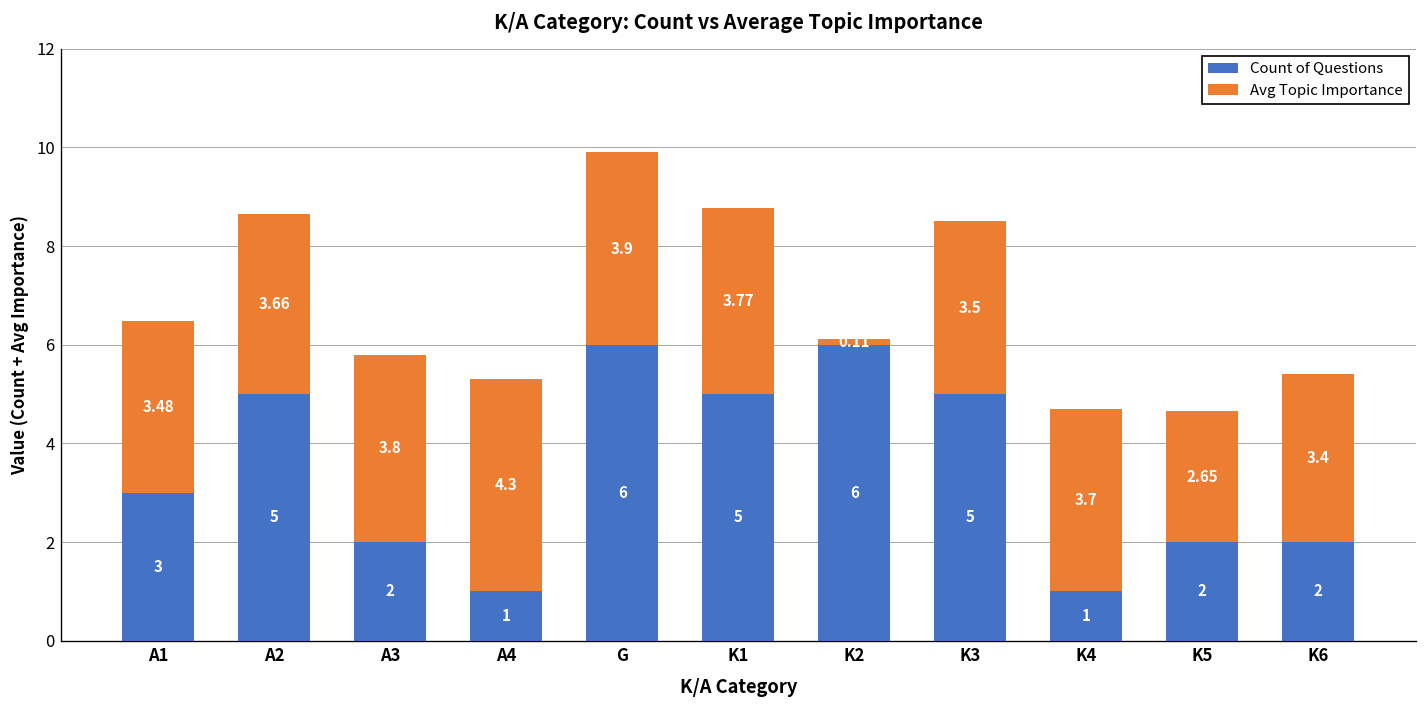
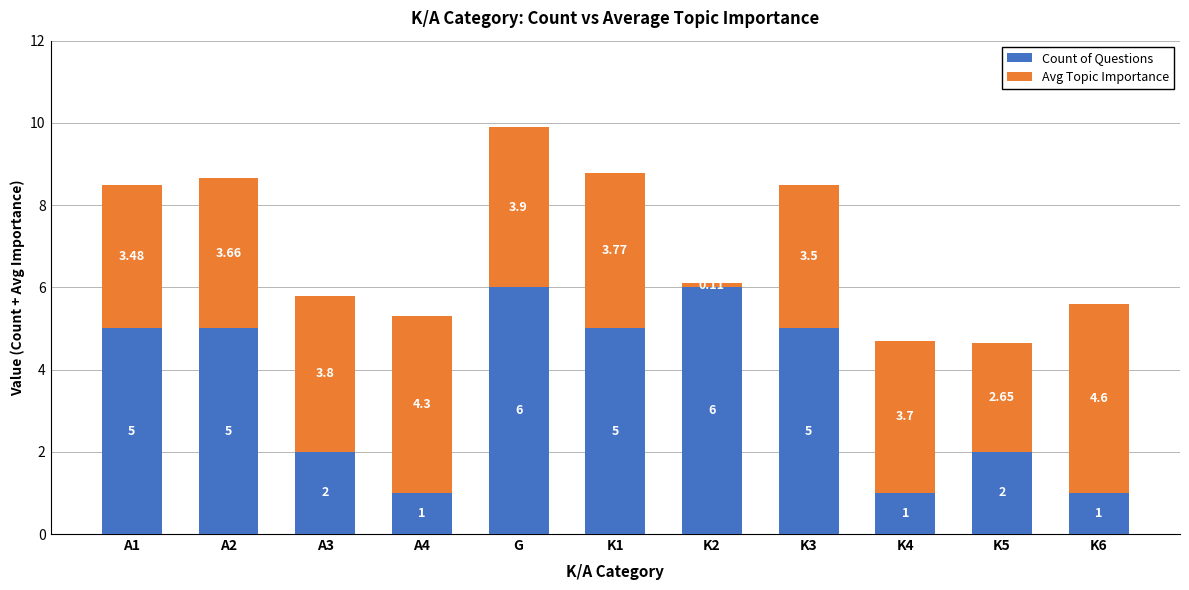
Count of Questions, A1: 3 -> 5
Count of Questions, K6: 2 -> 1
Avg Topic Importance, K6: 3.4 -> 4.6
